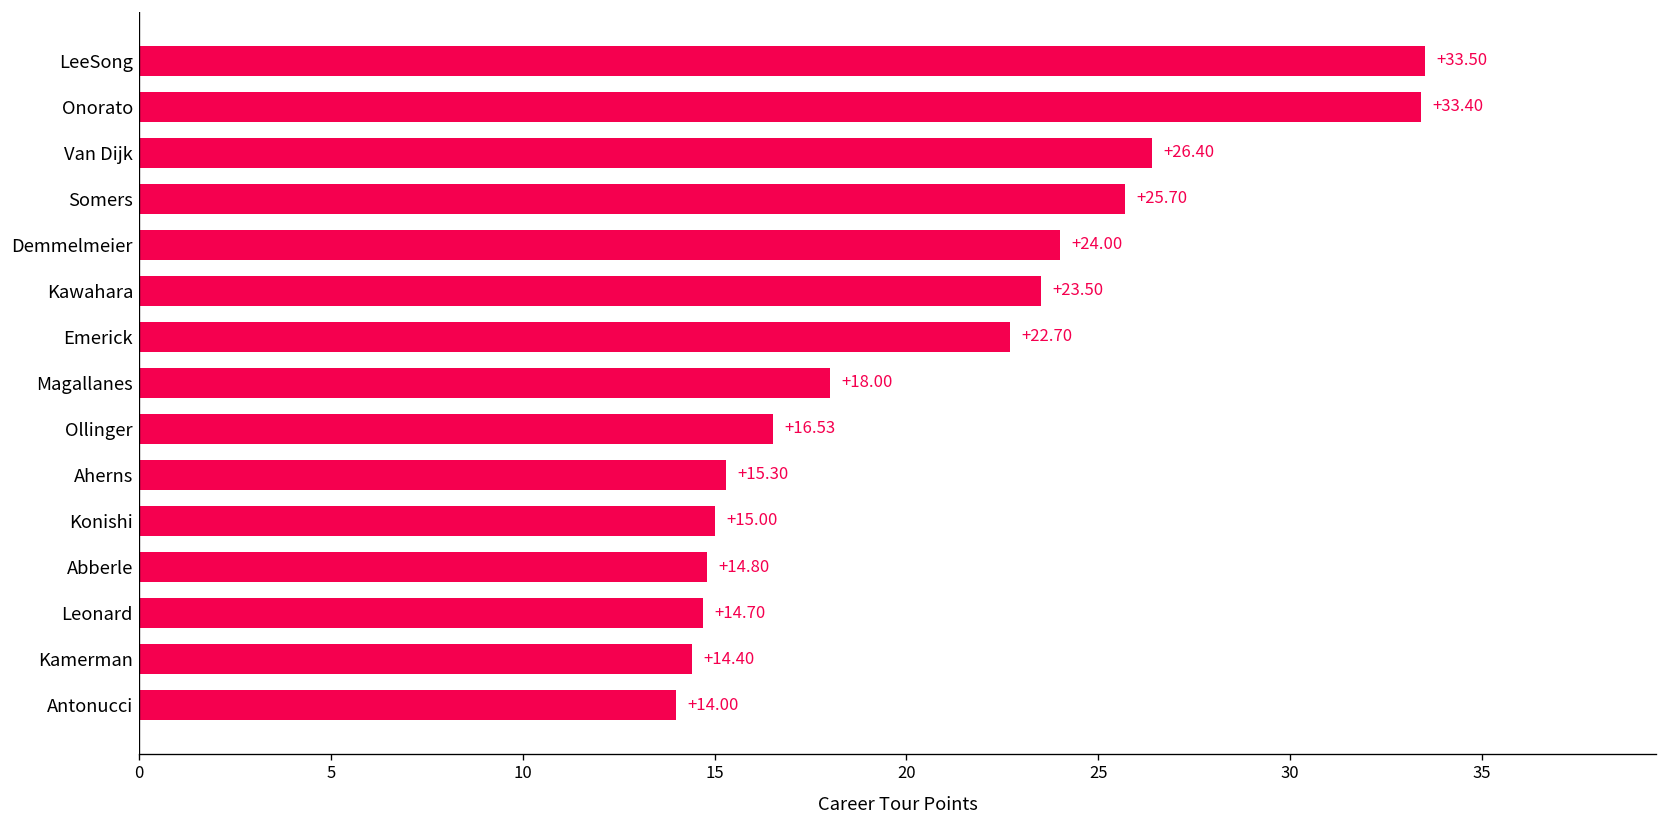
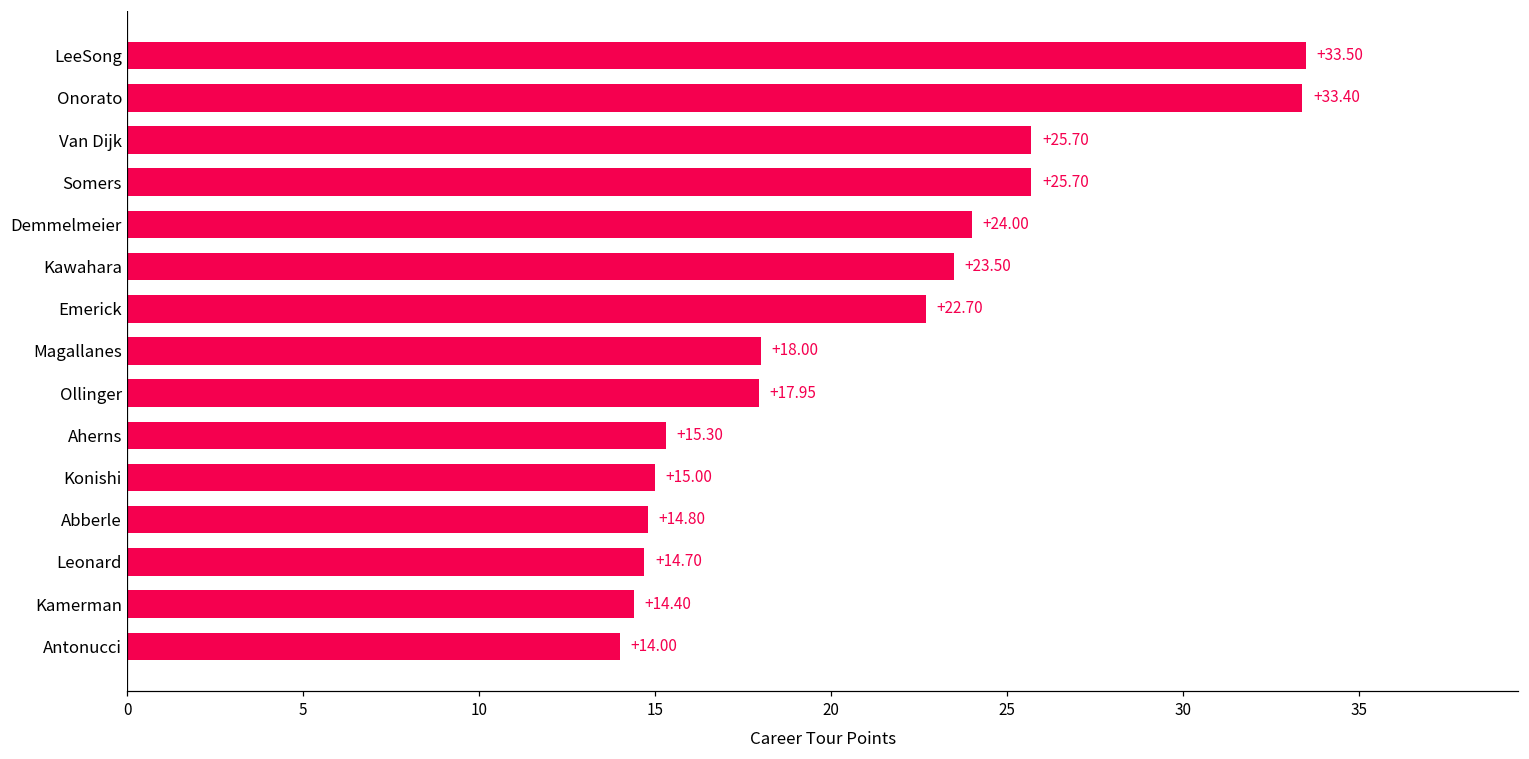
Van Dijk: +26.40 -> +25.70
Ollinger: +16.53 -> +17.95
